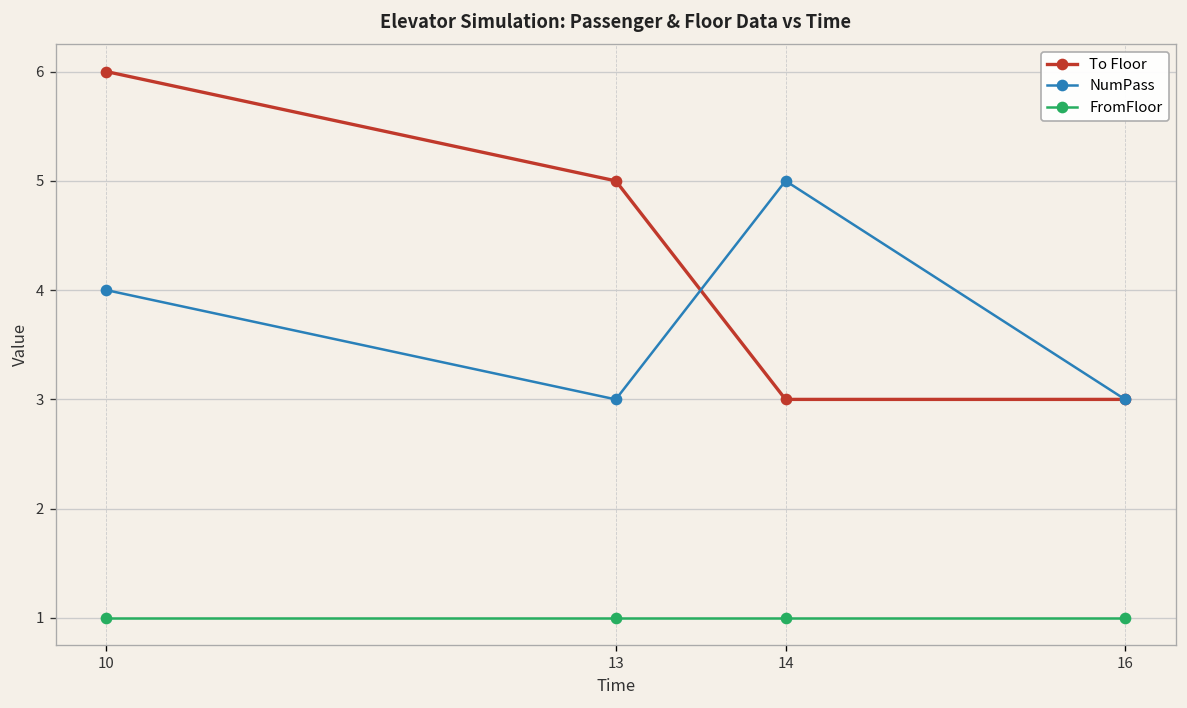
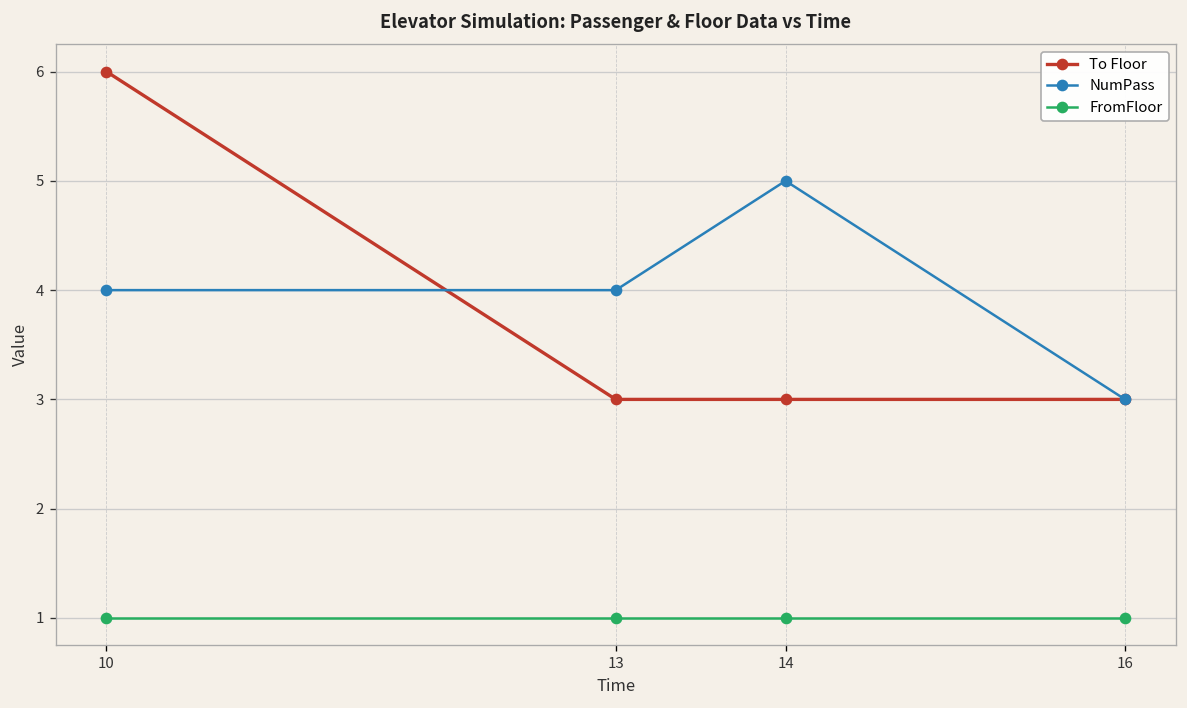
To Floor, 13: 5 -> 3
NumPass, 13: 3 -> 4
